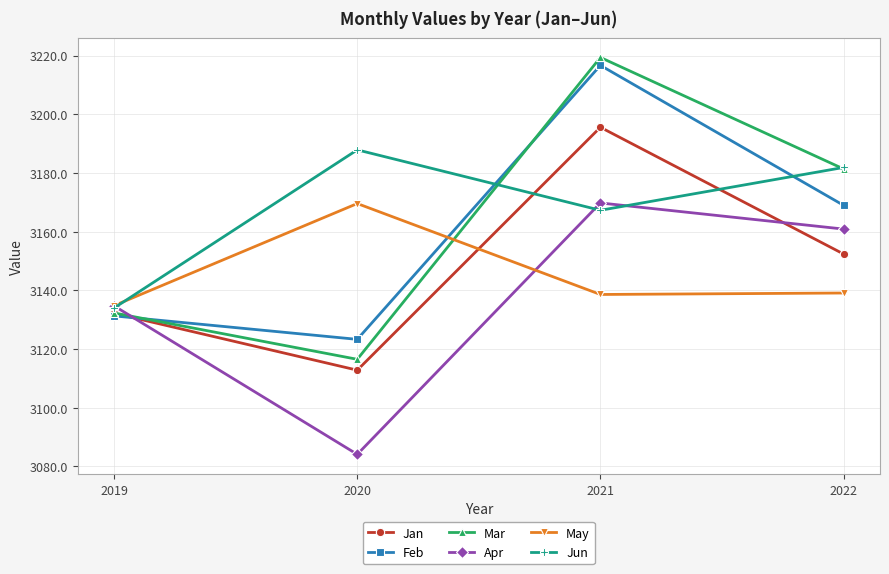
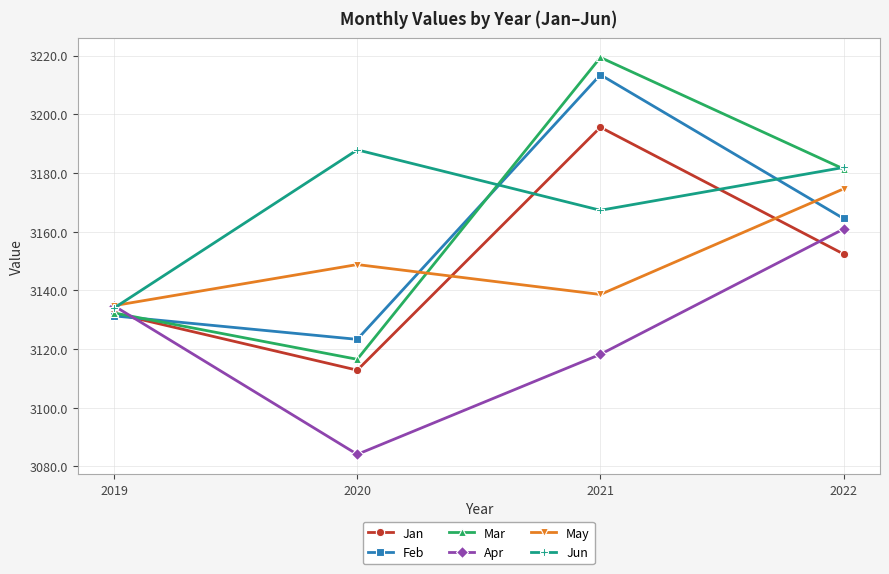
May, 2020: 3170 -> 3149
Feb, 2021: 3217 -> 3214
Apr, 2021: 3170 -> 3118
Feb, 2022: 3169 -> 3165
May, 2022: 3139 -> 3175
